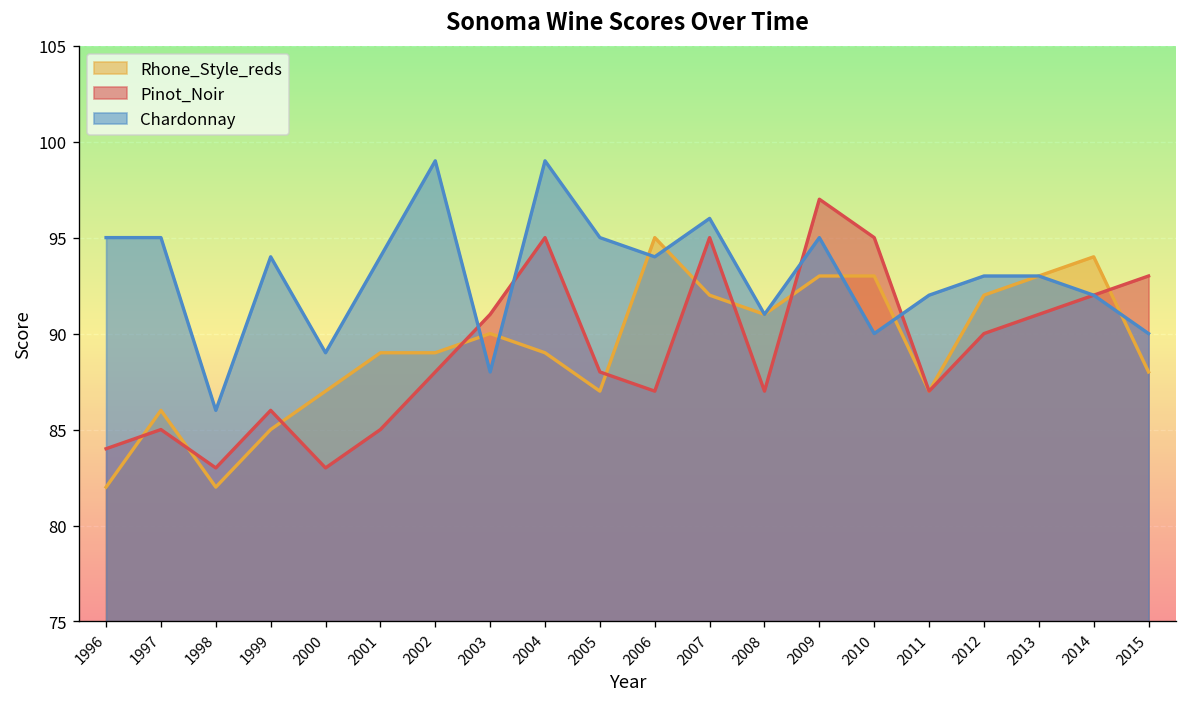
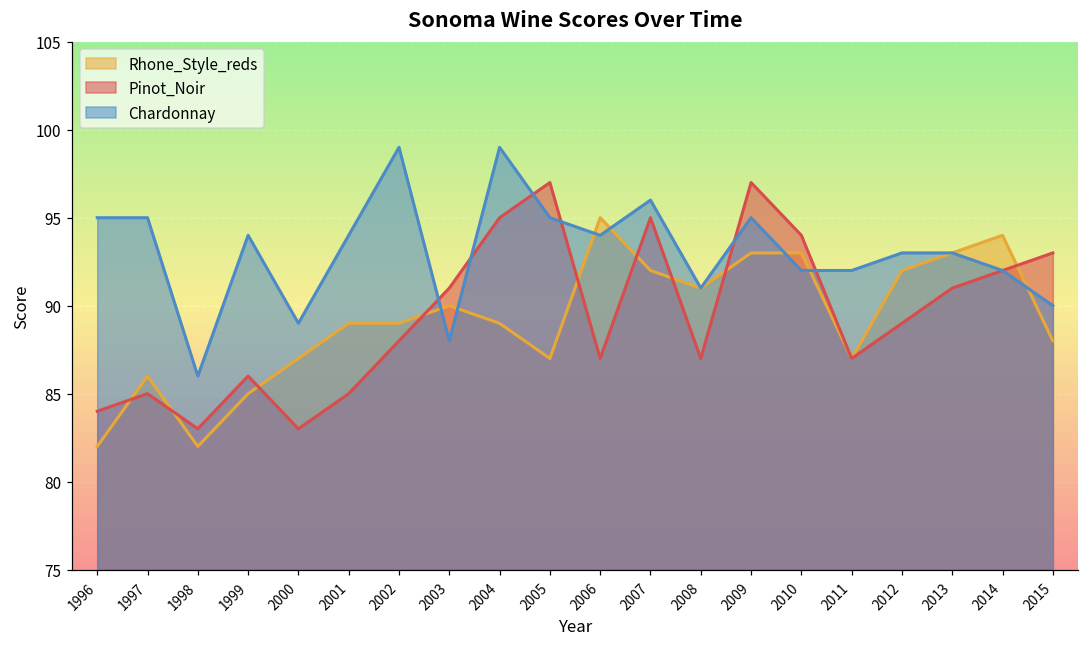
Pinot_Noir, 2005: 88 -> 97
Pinot_Noir, 2010: 95 -> 94
Chardonnay, 2010: 90 -> 92
Pinot_Noir, 2012: 90 -> 89
